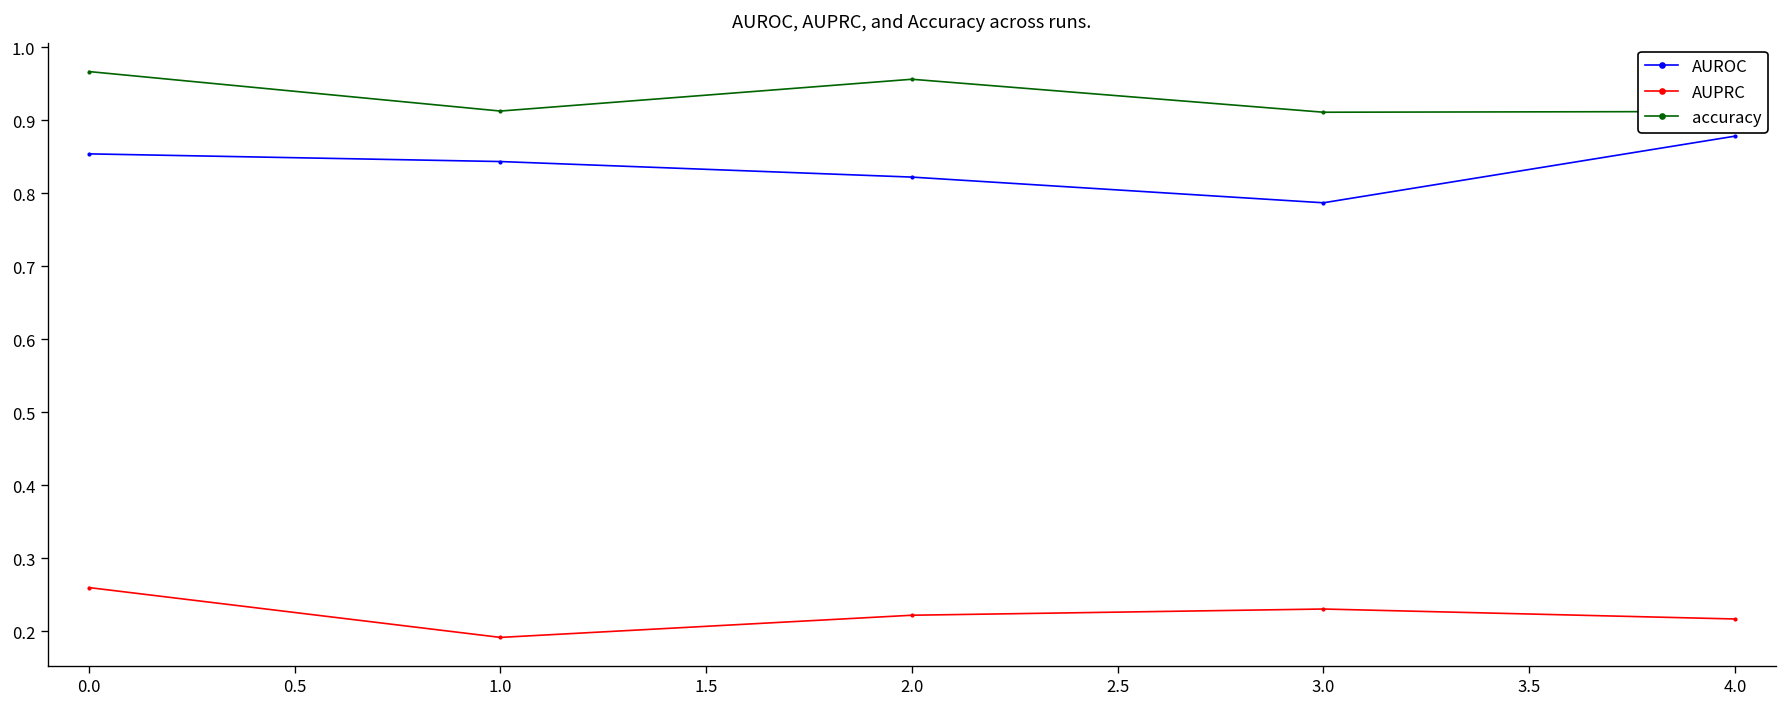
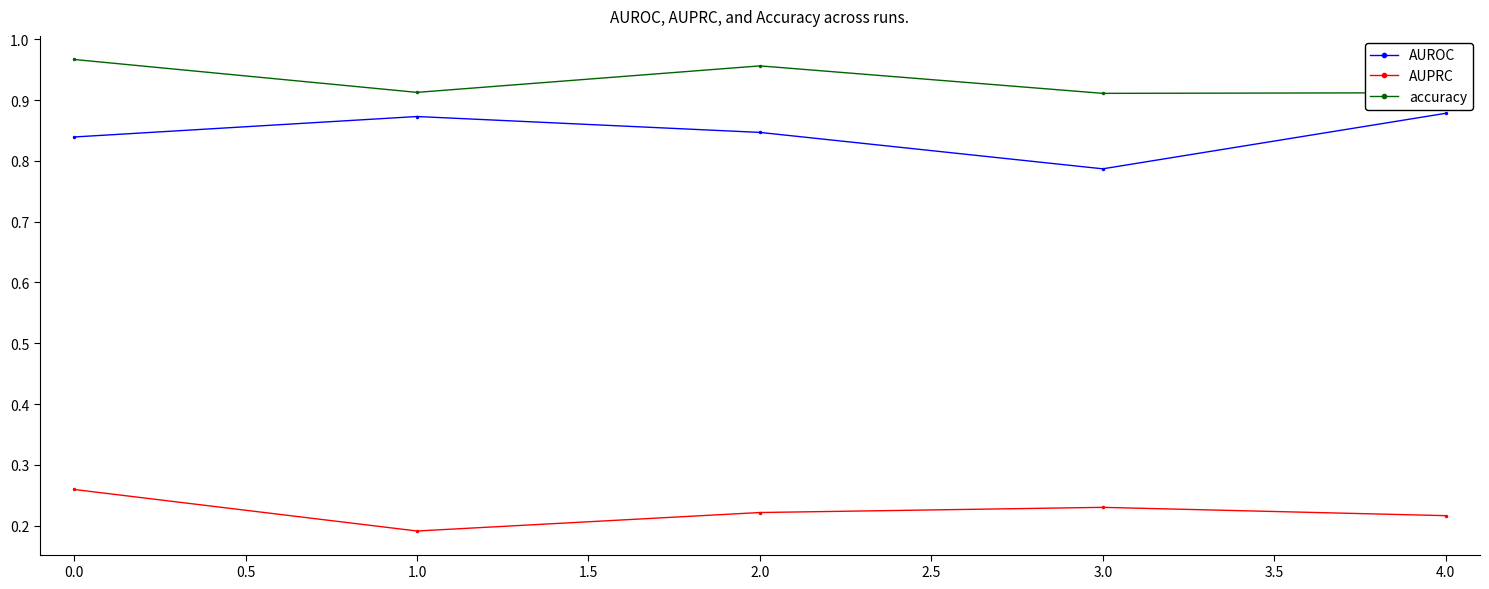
AUROC, 0.0: 0.85 -> 0.84
AUROC, 1.0: 0.84 -> 0.87
AUROC, 2.0: 0.82 -> 0.85
